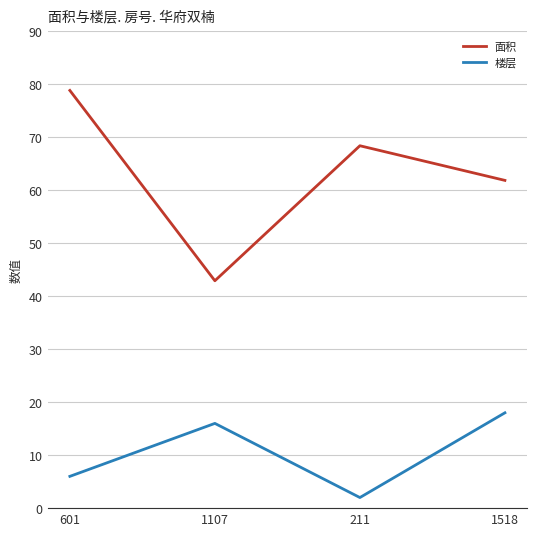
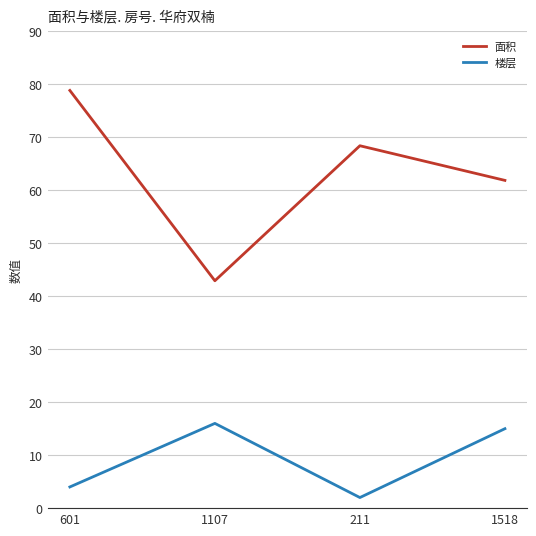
楼层, 601: 6 -> 4
楼层, 1518: 18 -> 15
